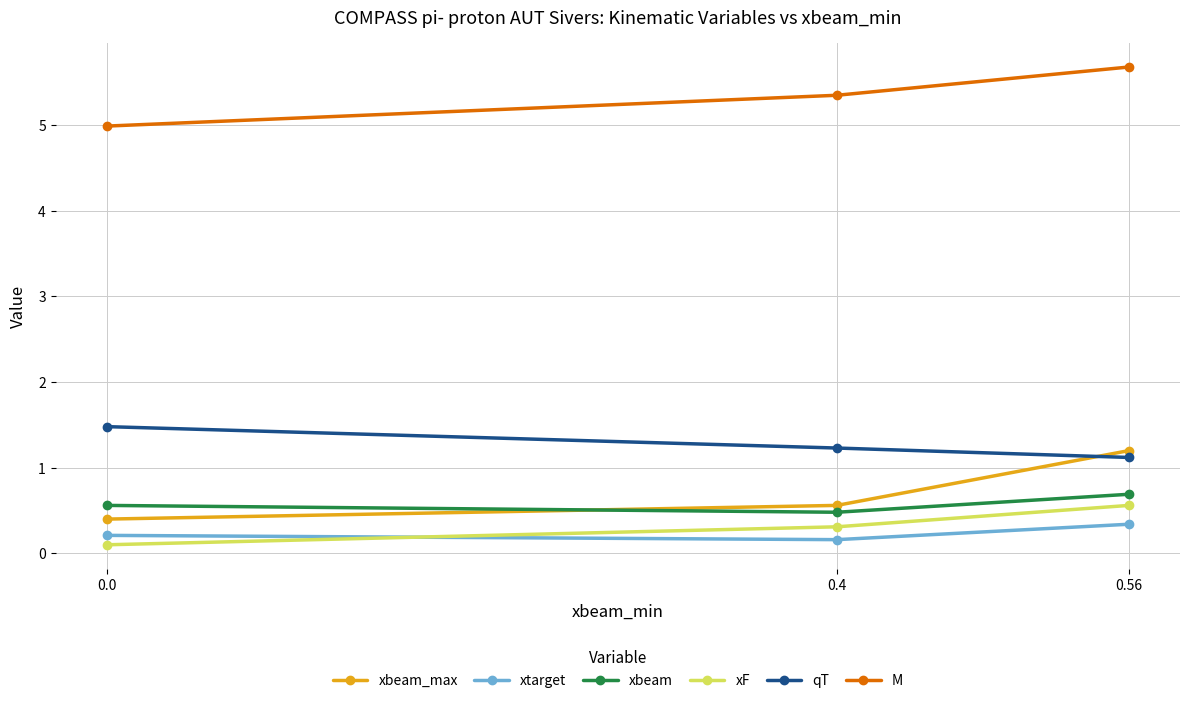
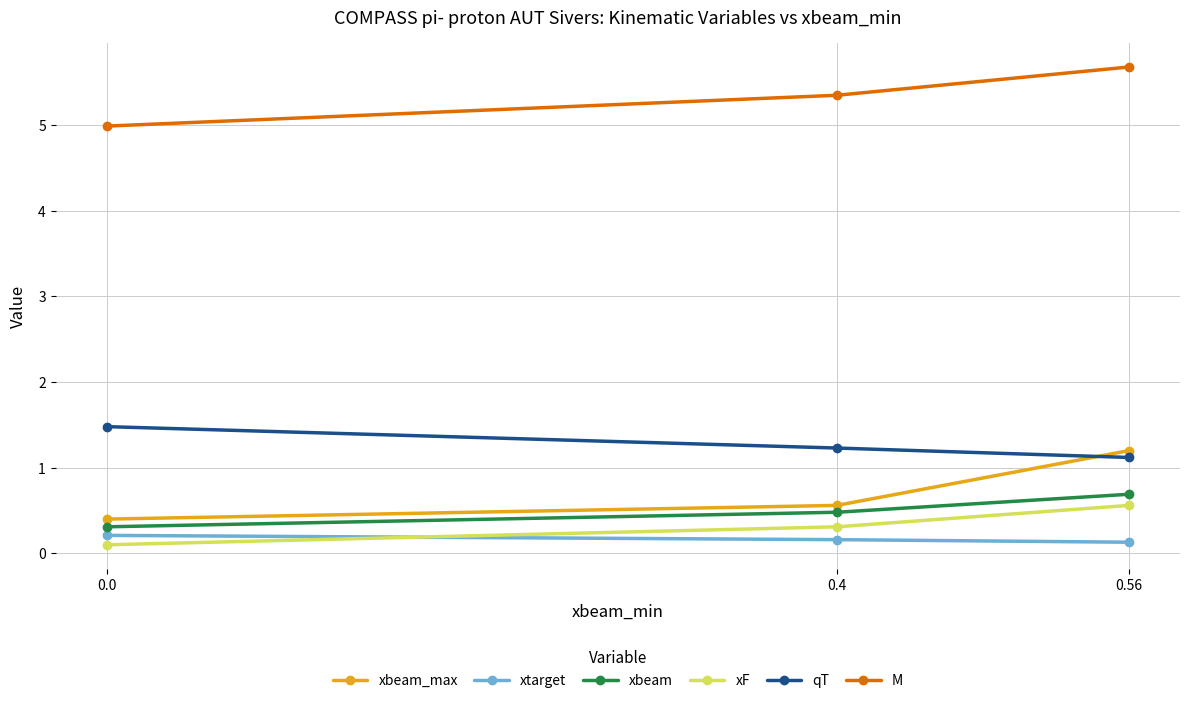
xbeam, 0.0: 0.6 -> 0.3
xtarget, 0.56: 0.3 -> 0.1
